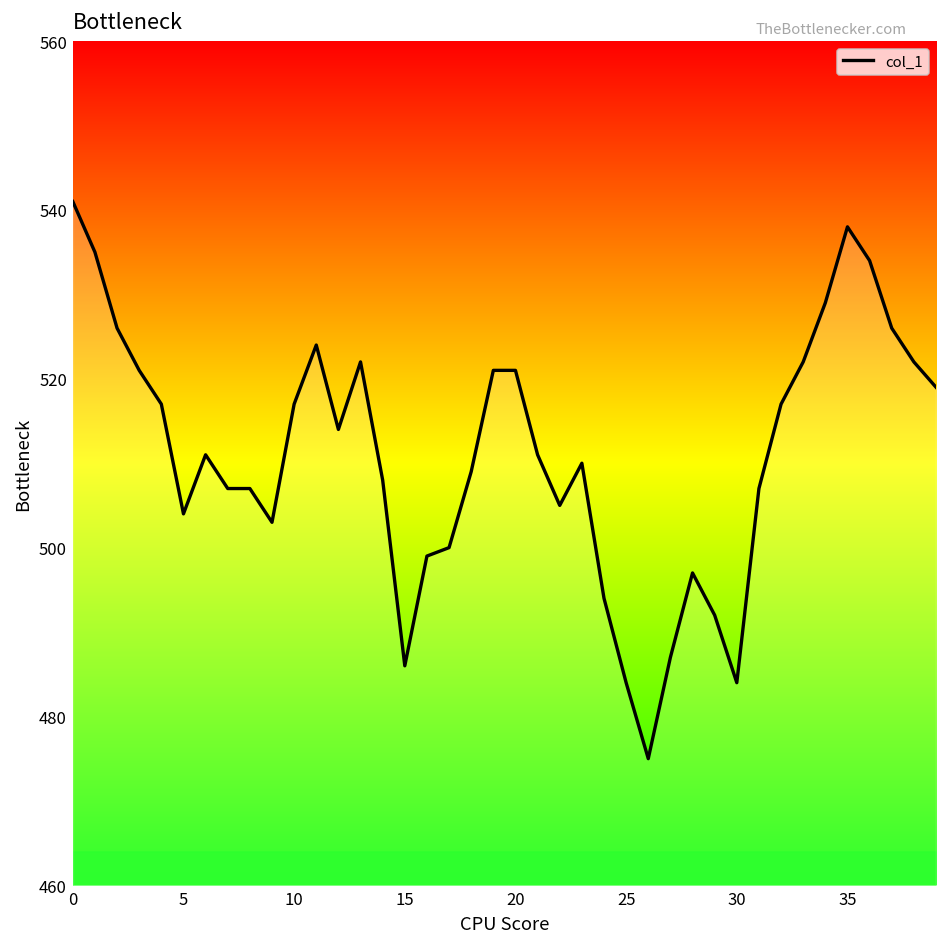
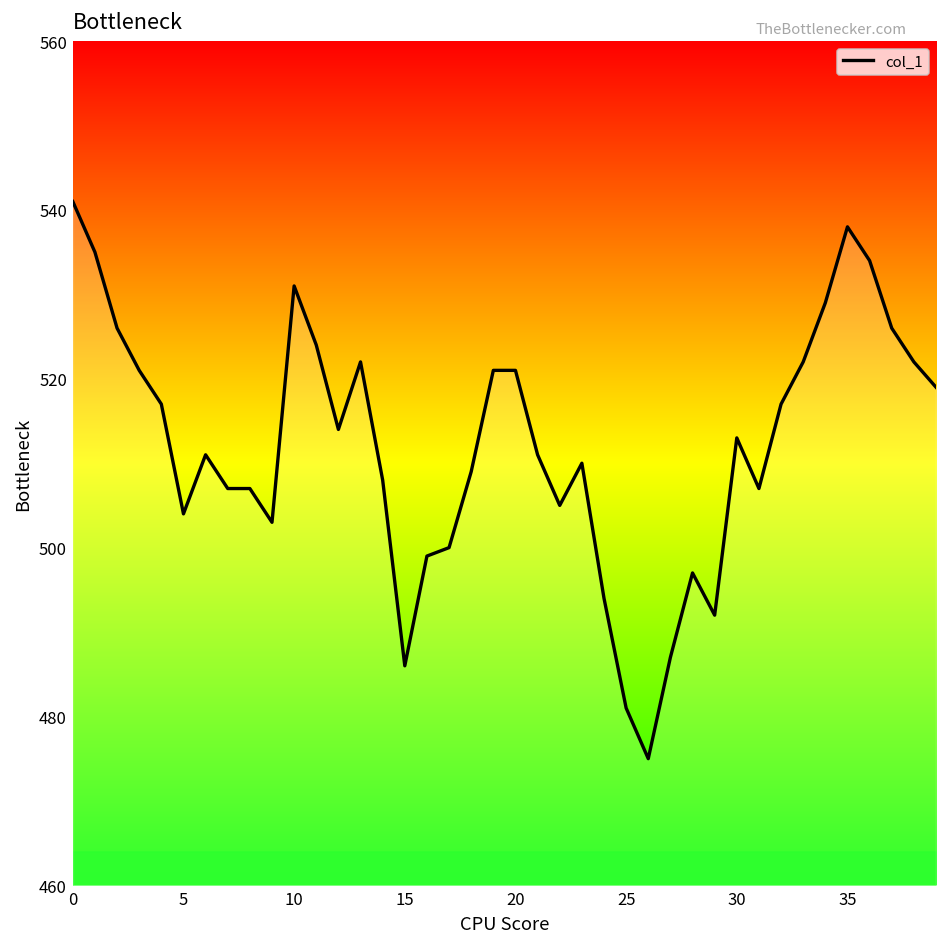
col_1, 10: 517 -> 531
col_1, 25: 484 -> 481
col_1, 30: 484 -> 513
